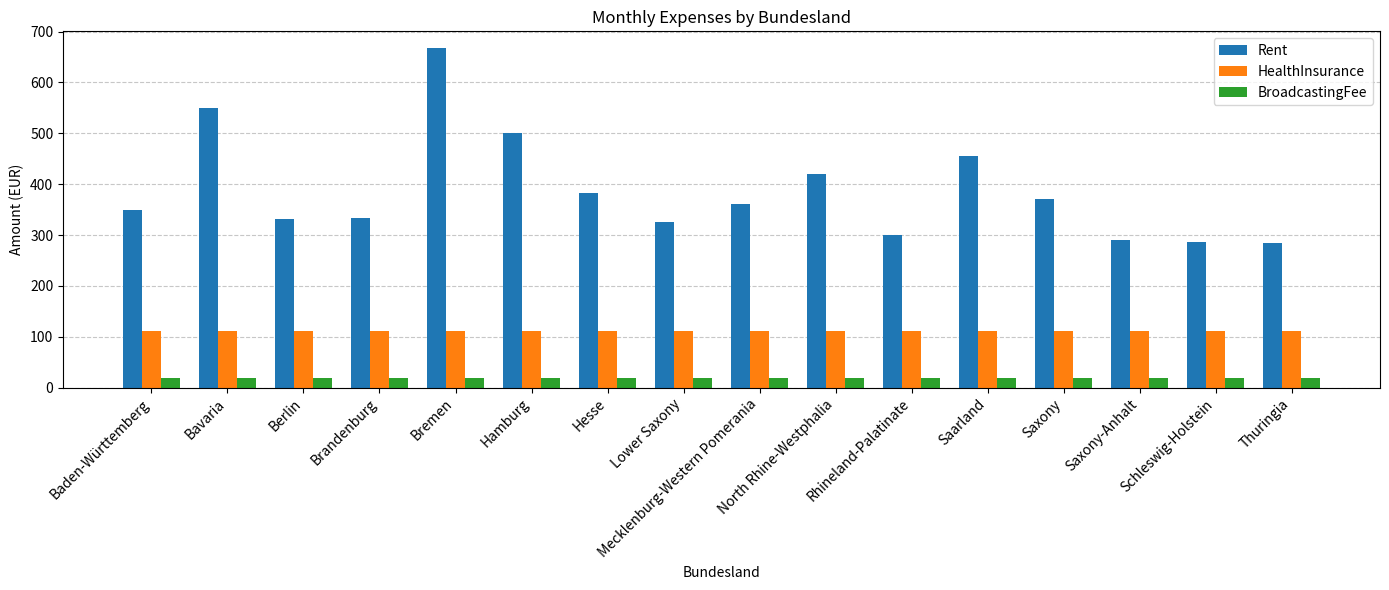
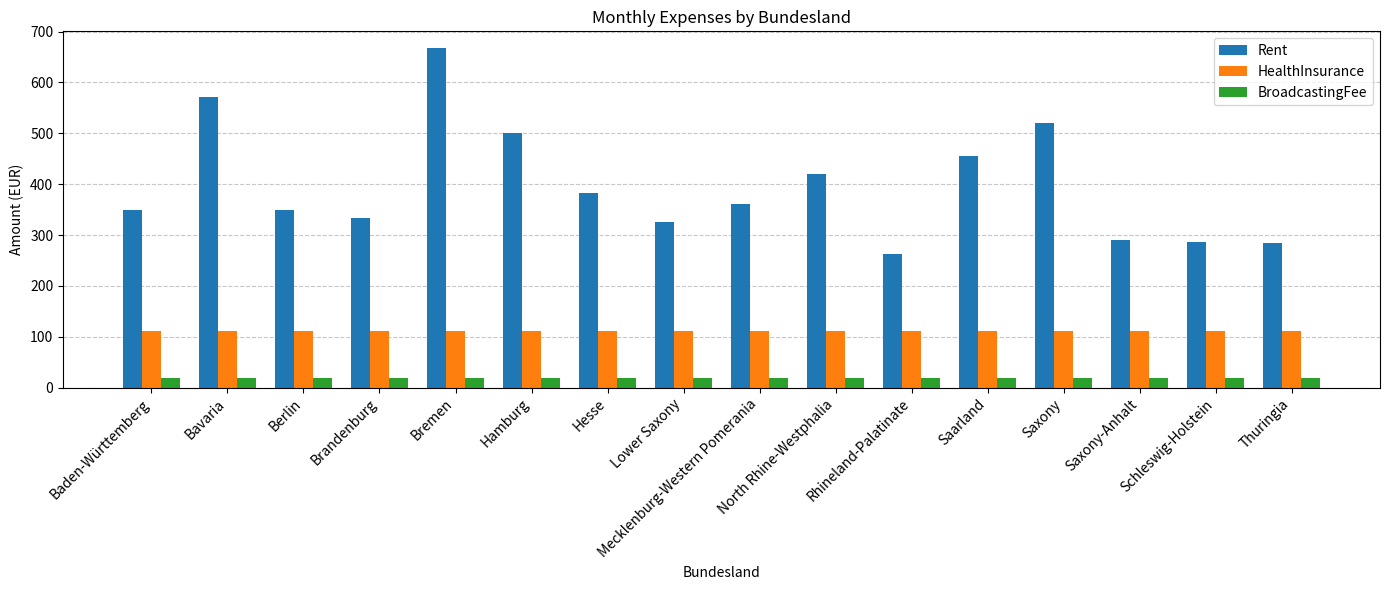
Rent, Bavaria: 550 -> 570
Rent, Berlin: 330 -> 350
Rent, Rhineland-Palatinate: 300 -> 260
Rent, Saxony: 370 -> 520
